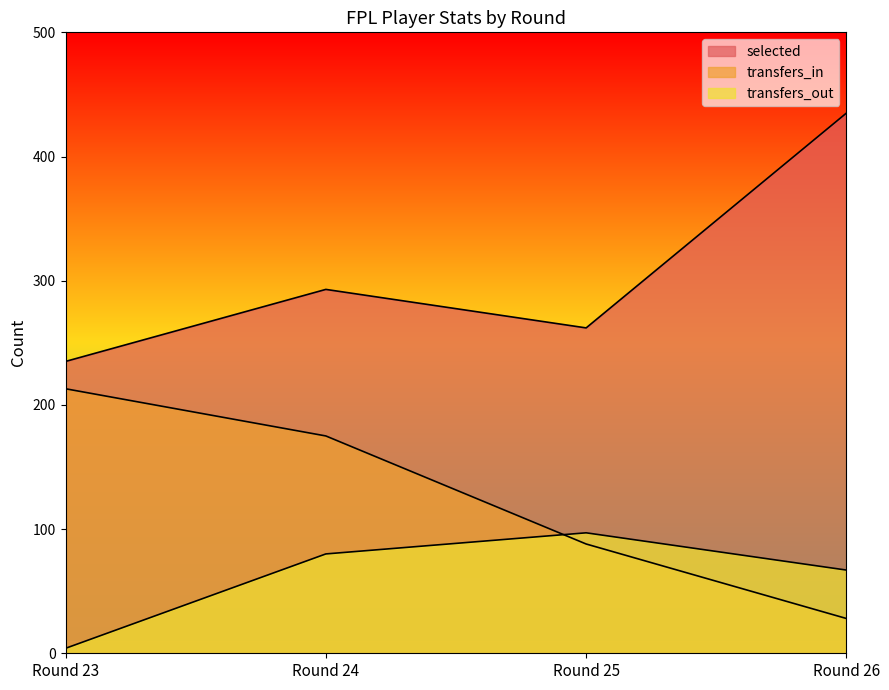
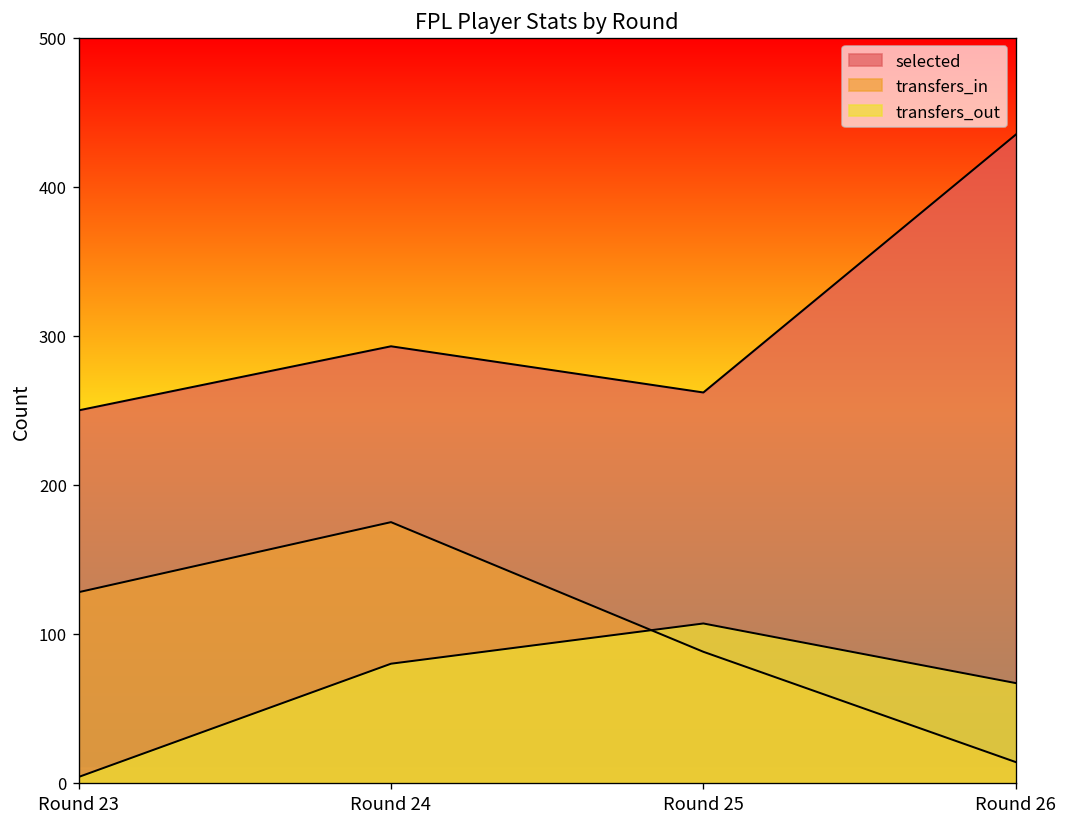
selected, Round 23: 235 -> 250
transfers_in, Round 23: 213 -> 128
transfers_out, Round 25: 97 -> 107
transfers_in, Round 26: 28 -> 14
